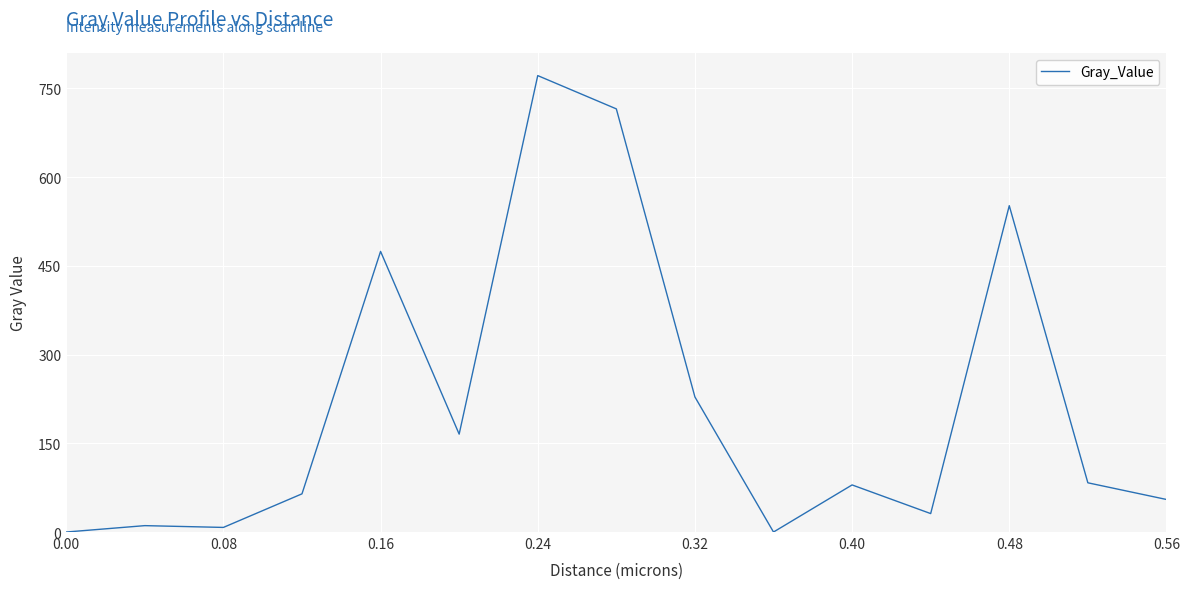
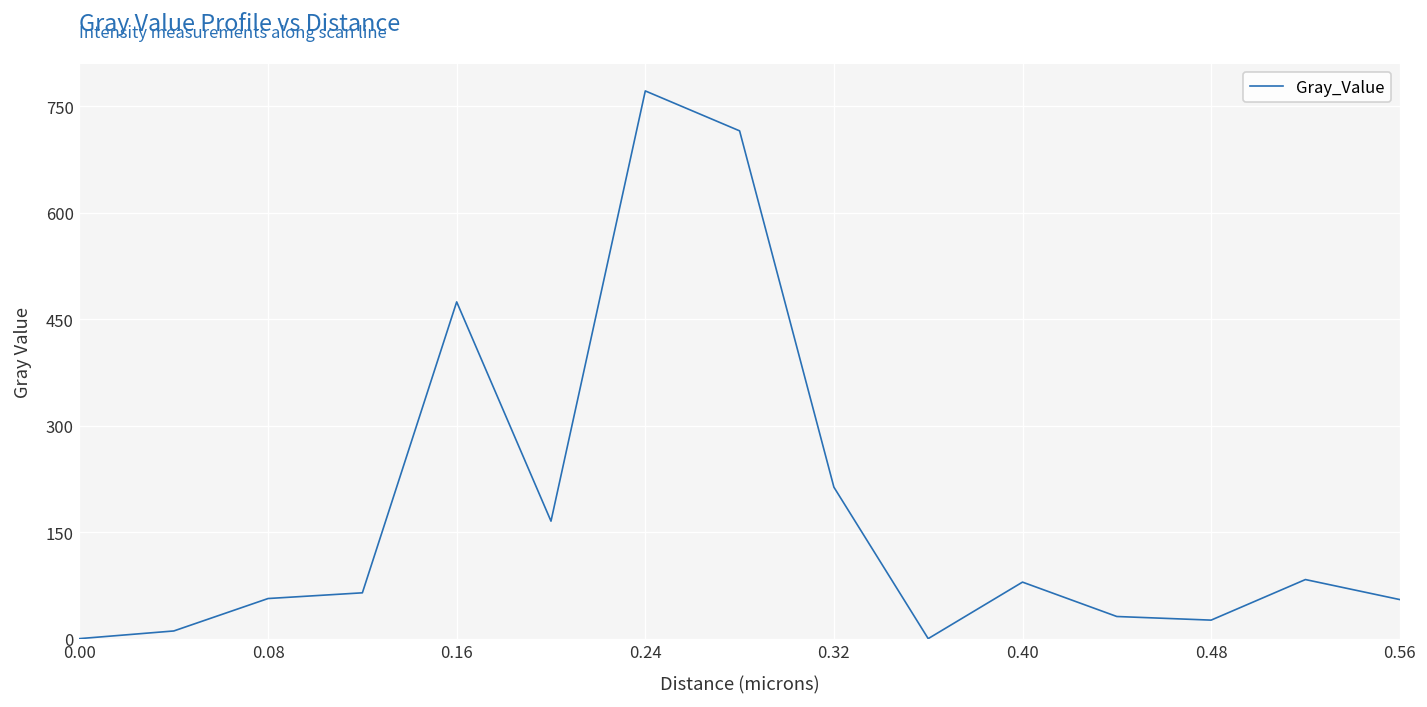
0.08: 10 -> 60
0.32: 230 -> 210
0.48: 550 -> 30
